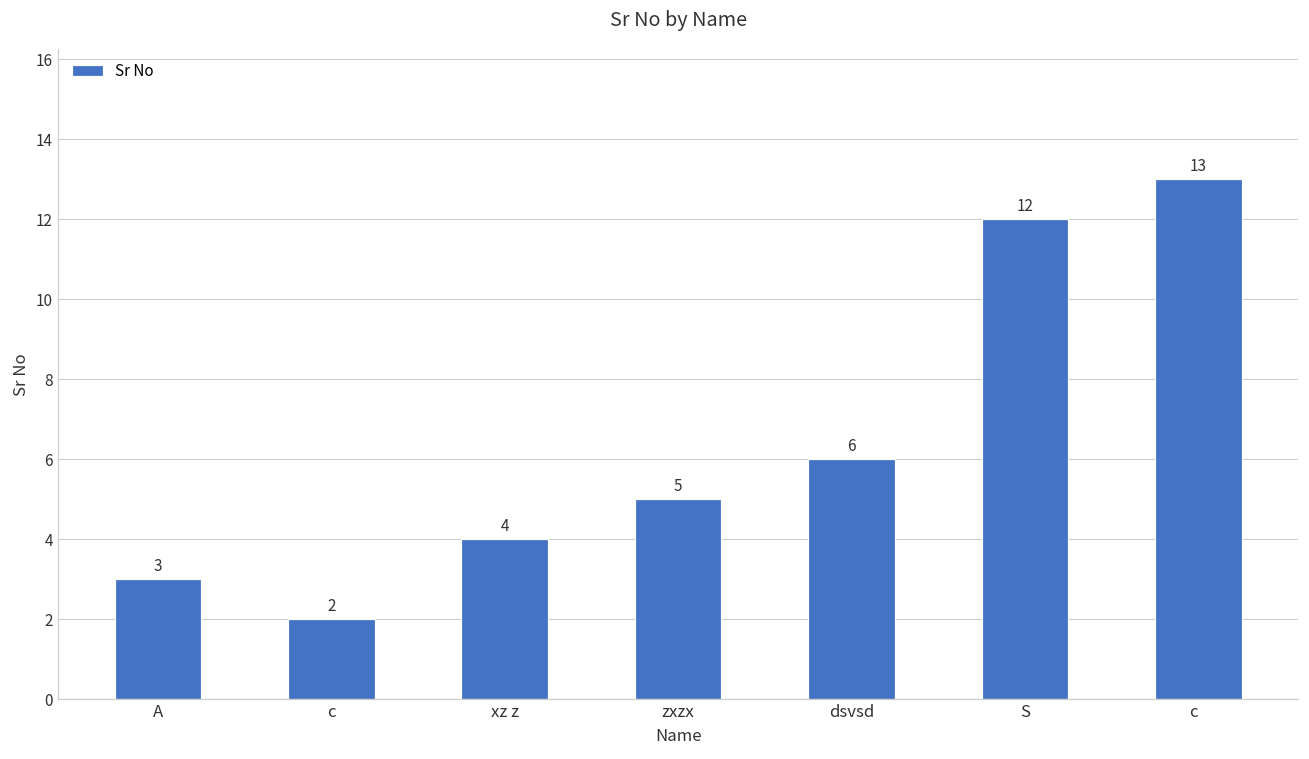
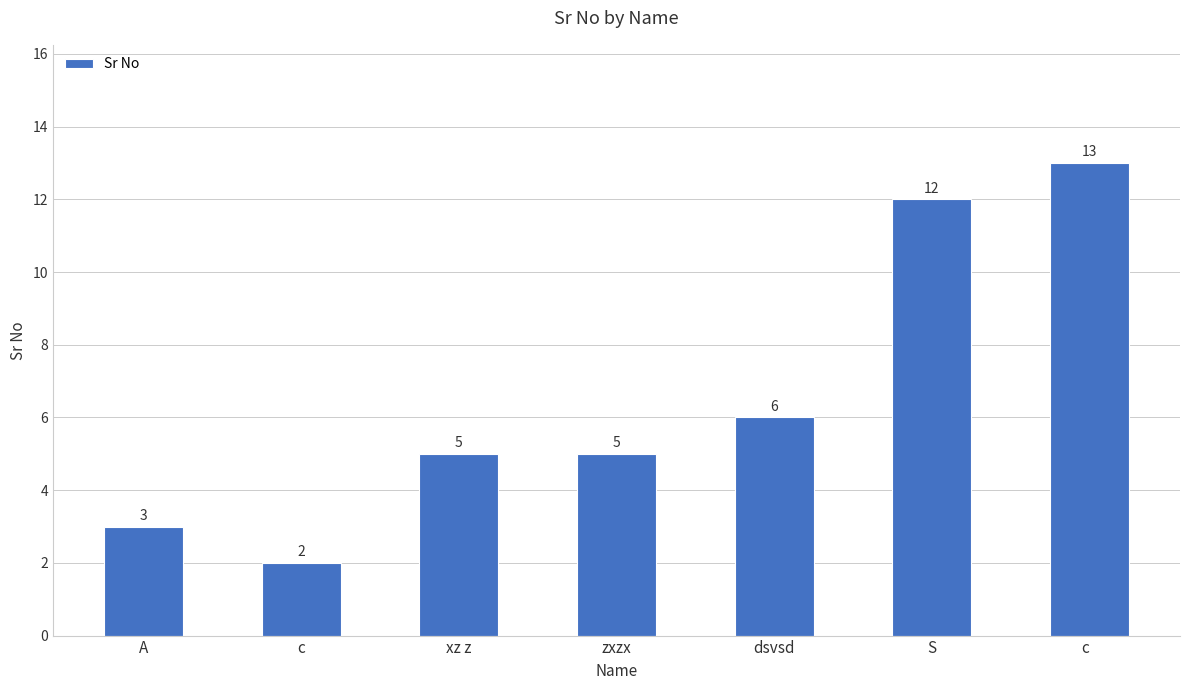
xz z: 4 -> 5
